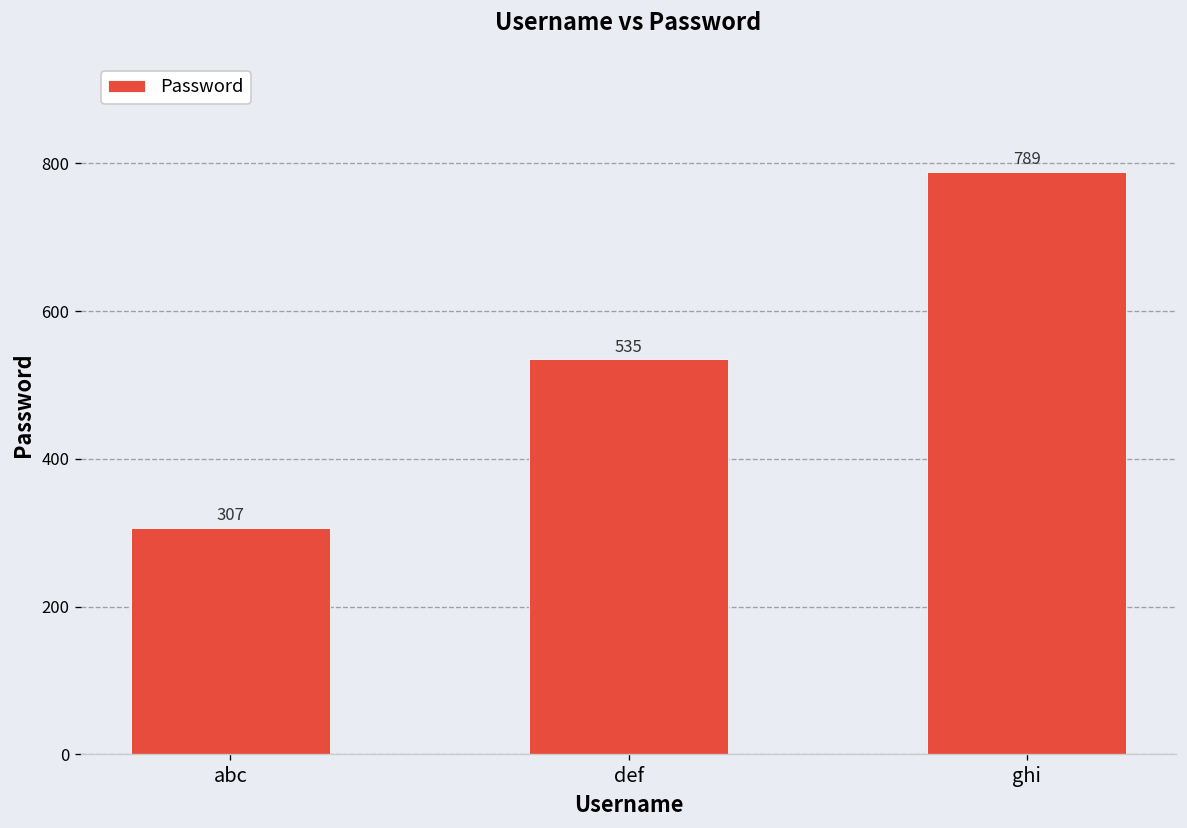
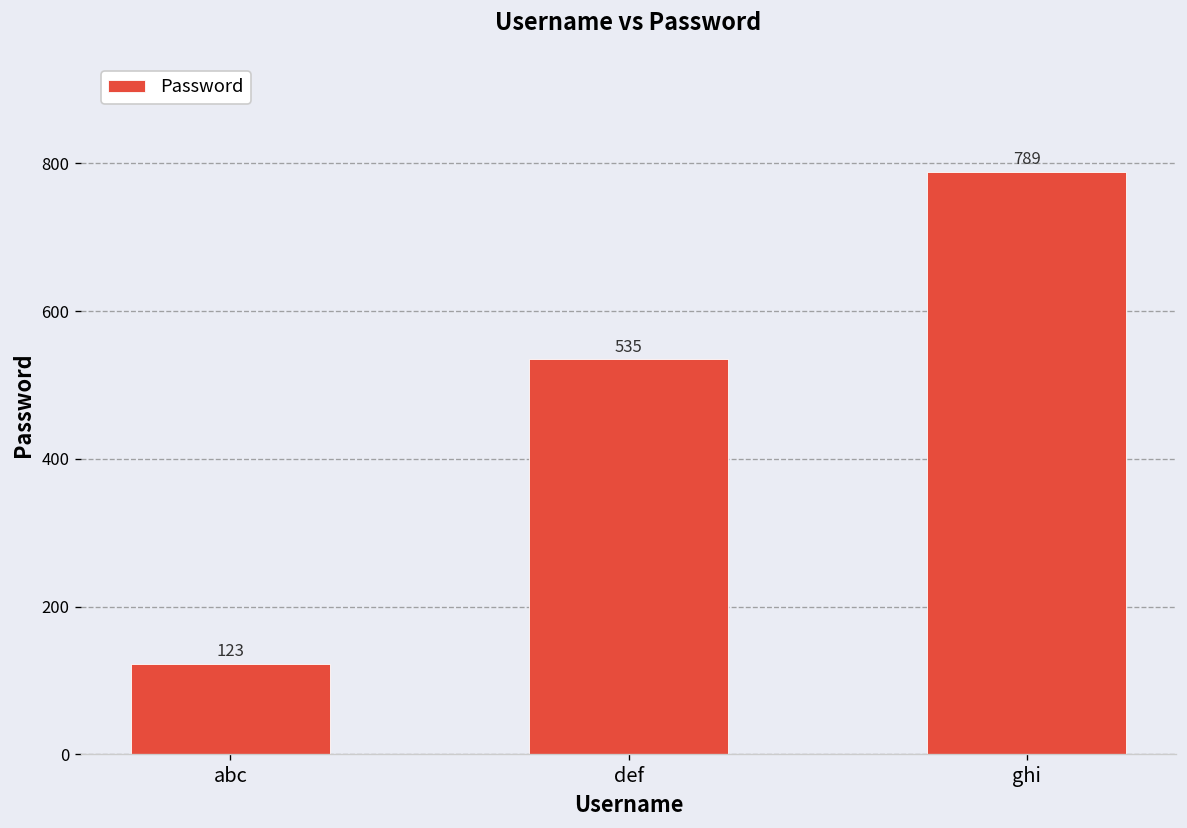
abc: 307 -> 123
